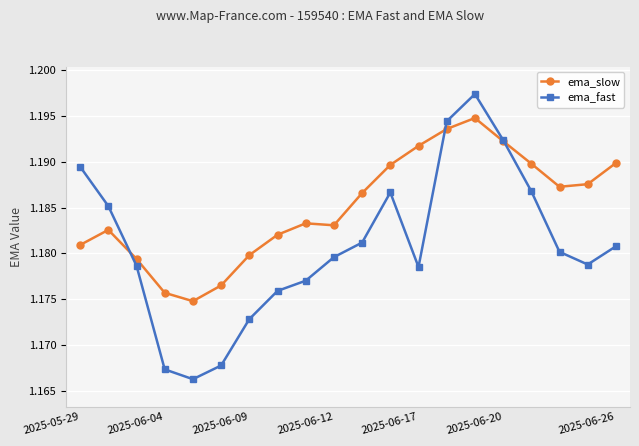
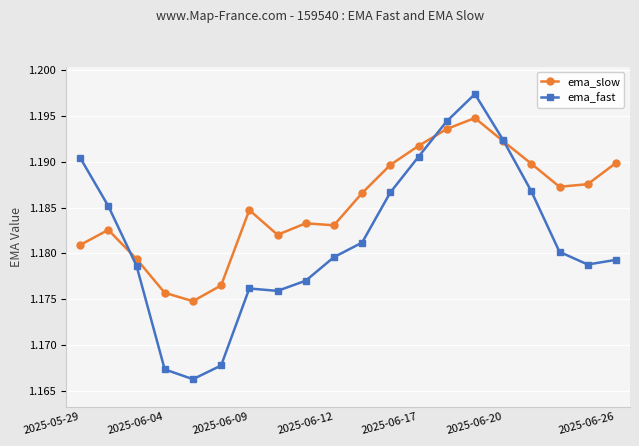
ema_fast, 2025-05-29: 1.189 -> 1.190
ema_slow, 2025-06-09: 1.180 -> 1.185
ema_fast, 2025-06-09: 1.173 -> 1.176
ema_fast, 2025-06-17: 1.179 -> 1.191
ema_fast, 2025-06-26: 1.181 -> 1.179
